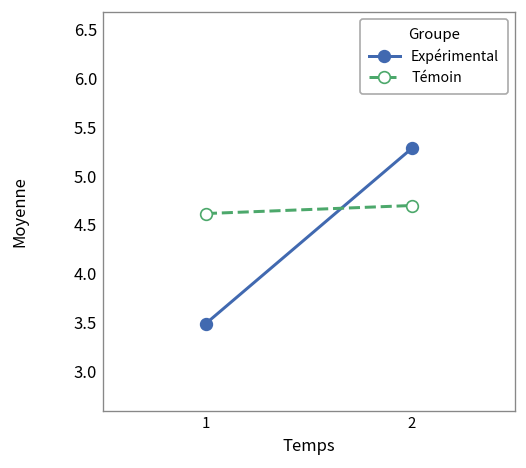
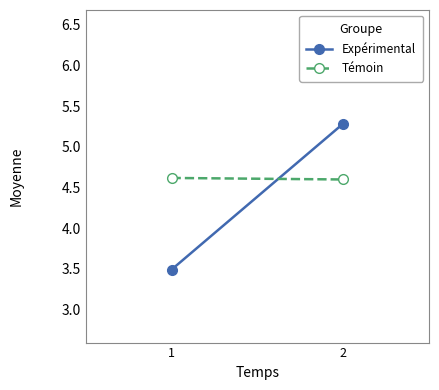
Témoin, 2: 4.7 -> 4.6
